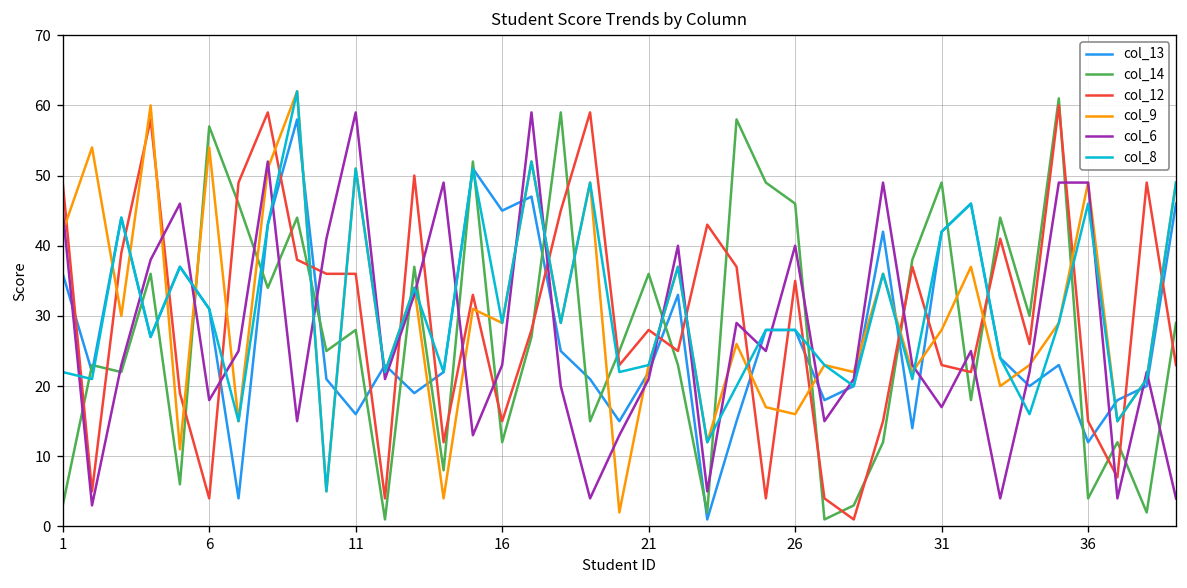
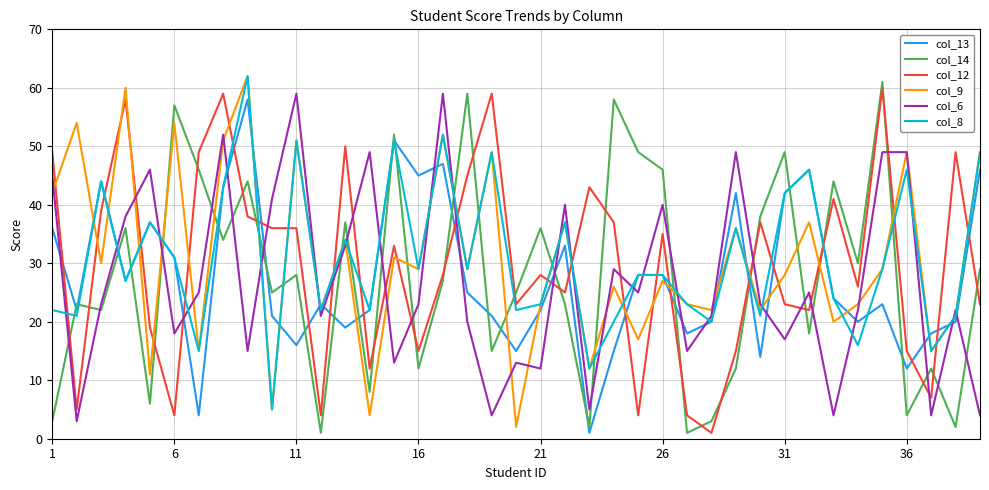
col_6, 21: 21 -> 12
col_9, 26: 16 -> 27
